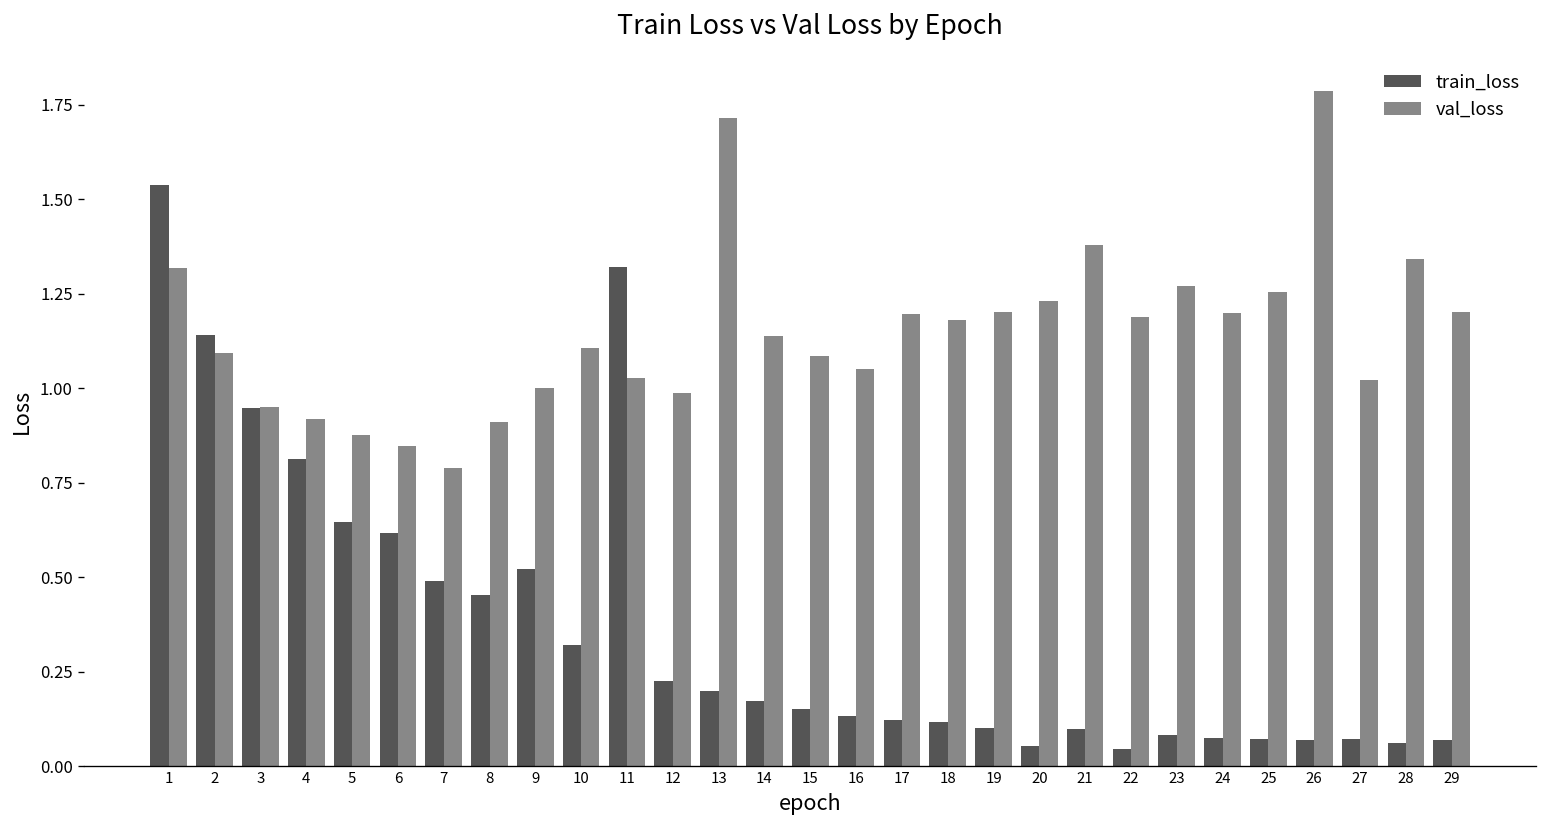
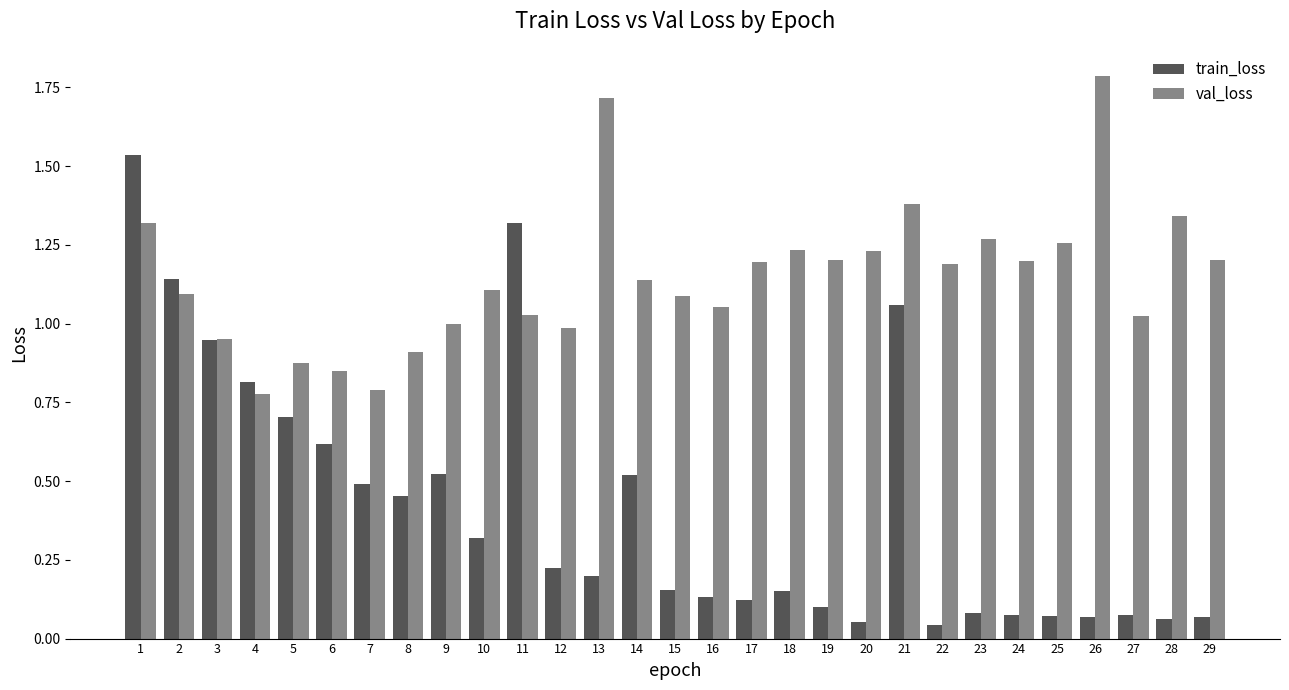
val_loss, 4: 0.92 -> 0.78
train_loss, 5: 0.65 -> 0.70
train_loss, 14: 0.17 -> 0.52
train_loss, 18: 0.12 -> 0.15
val_loss, 18: 1.18 -> 1.23
train_loss, 21: 0.10 -> 1.06
